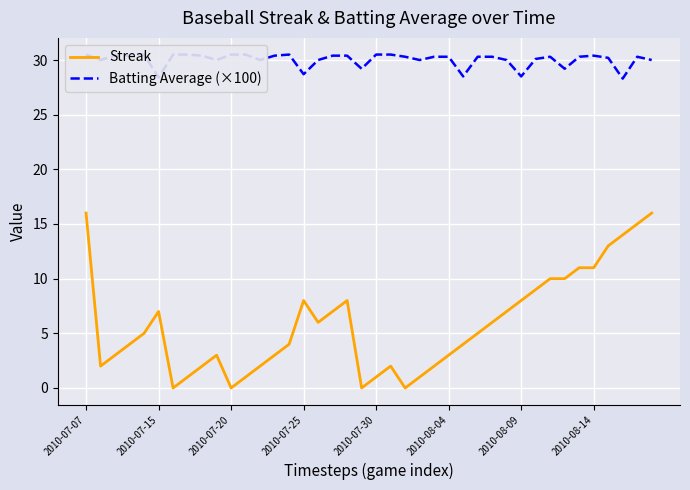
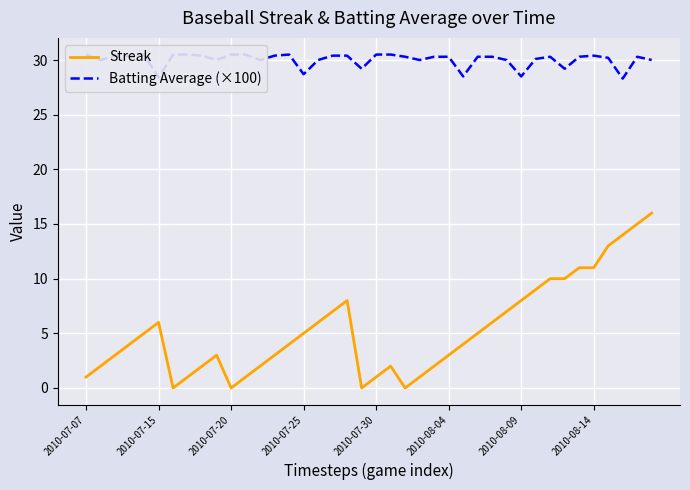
Streak, 2010-07-07: 16 -> 1
Streak, 2010-07-15: 7 -> 6
Streak, 2010-07-25: 8 -> 5
